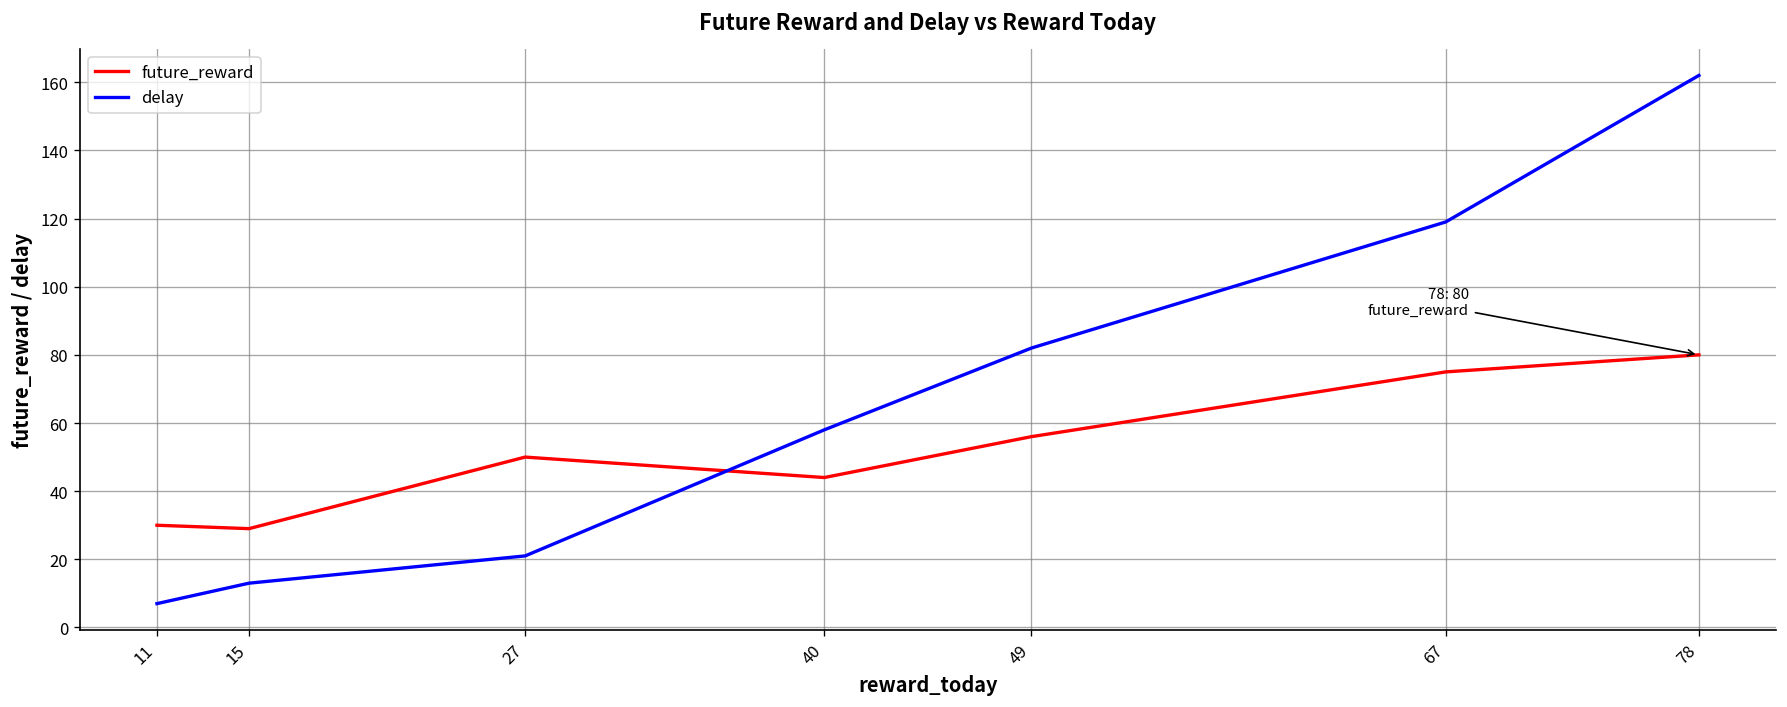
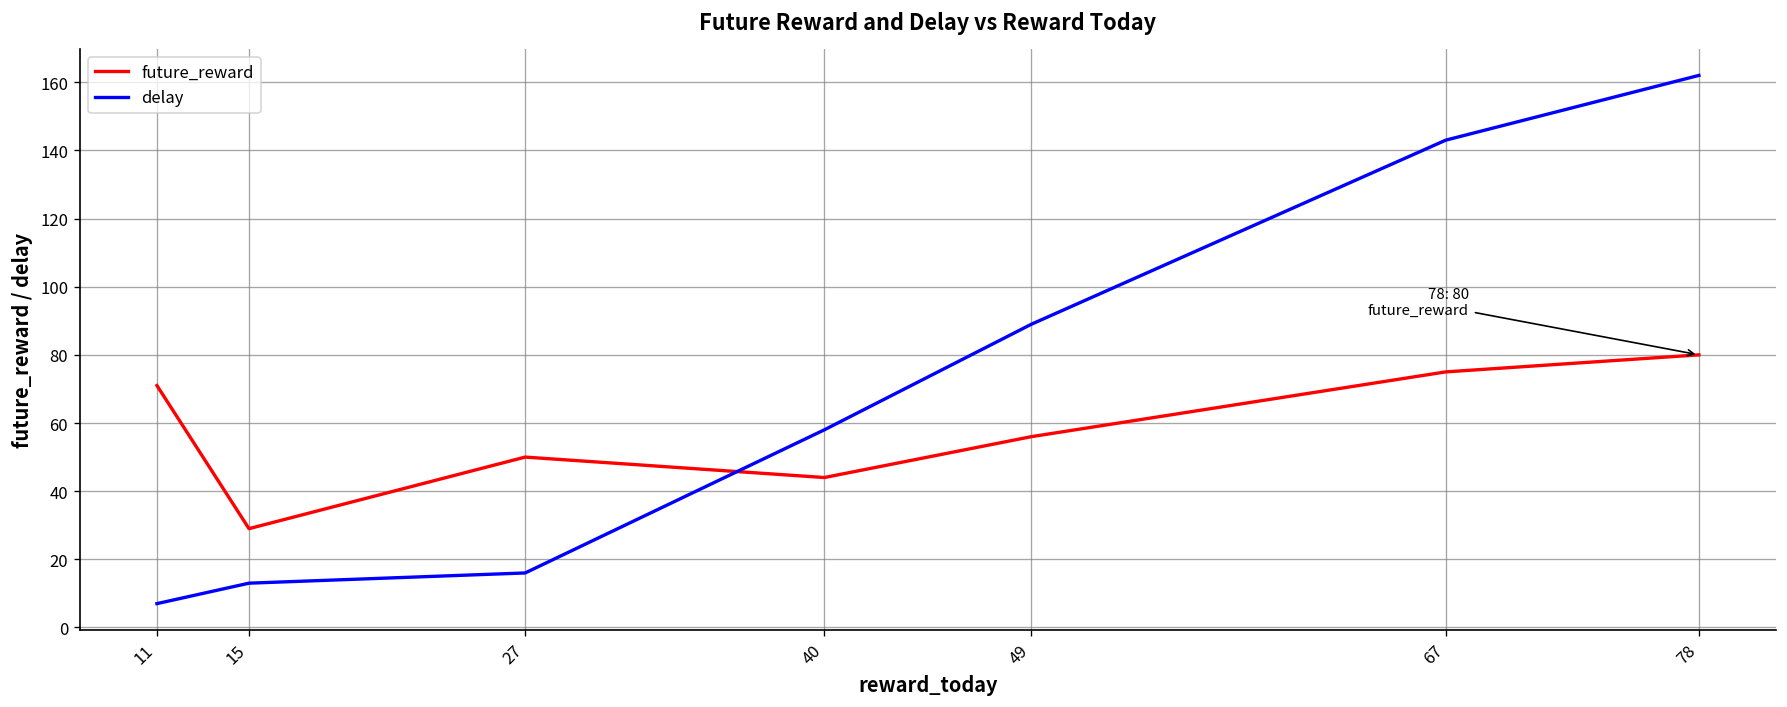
future_reward, 11: 30 -> 71
delay, 27: 21 -> 16
delay, 49: 82 -> 89
delay, 67: 119 -> 143
